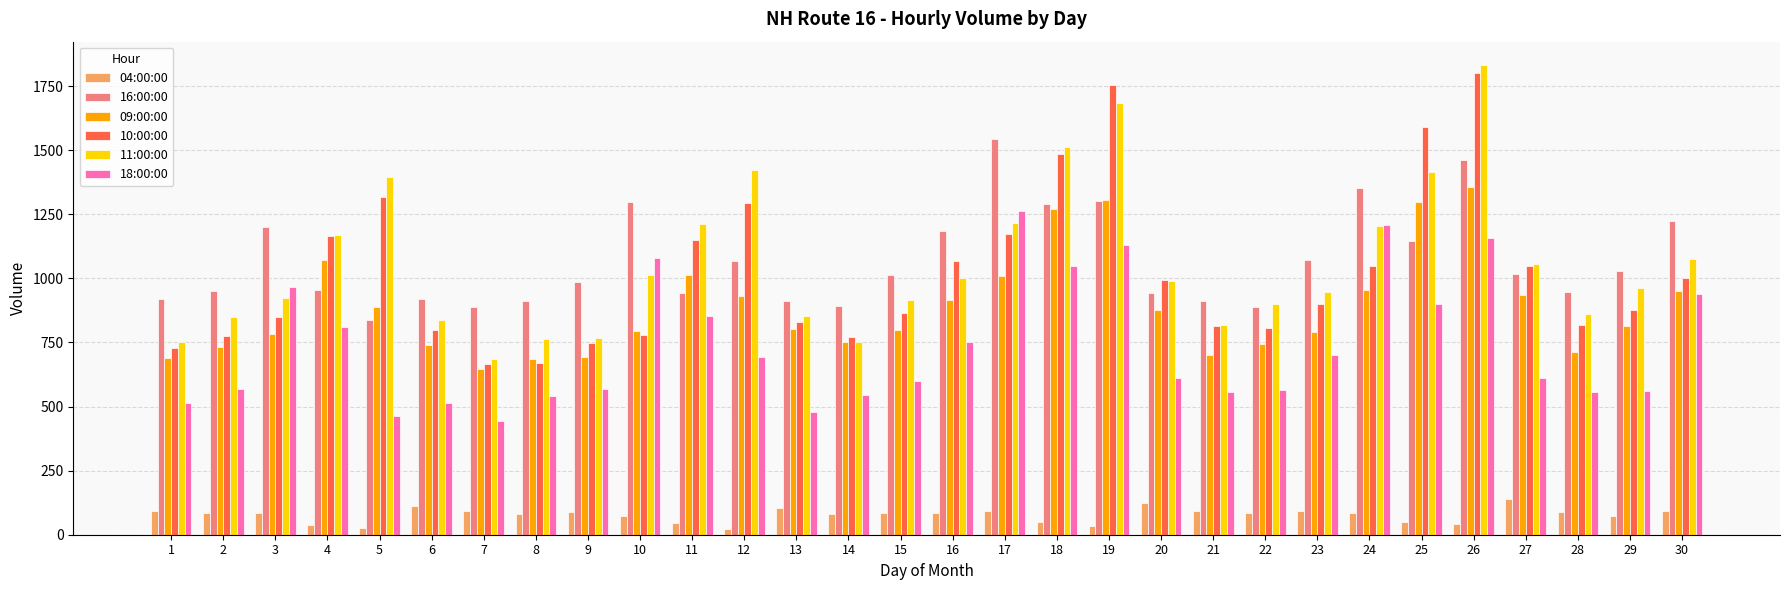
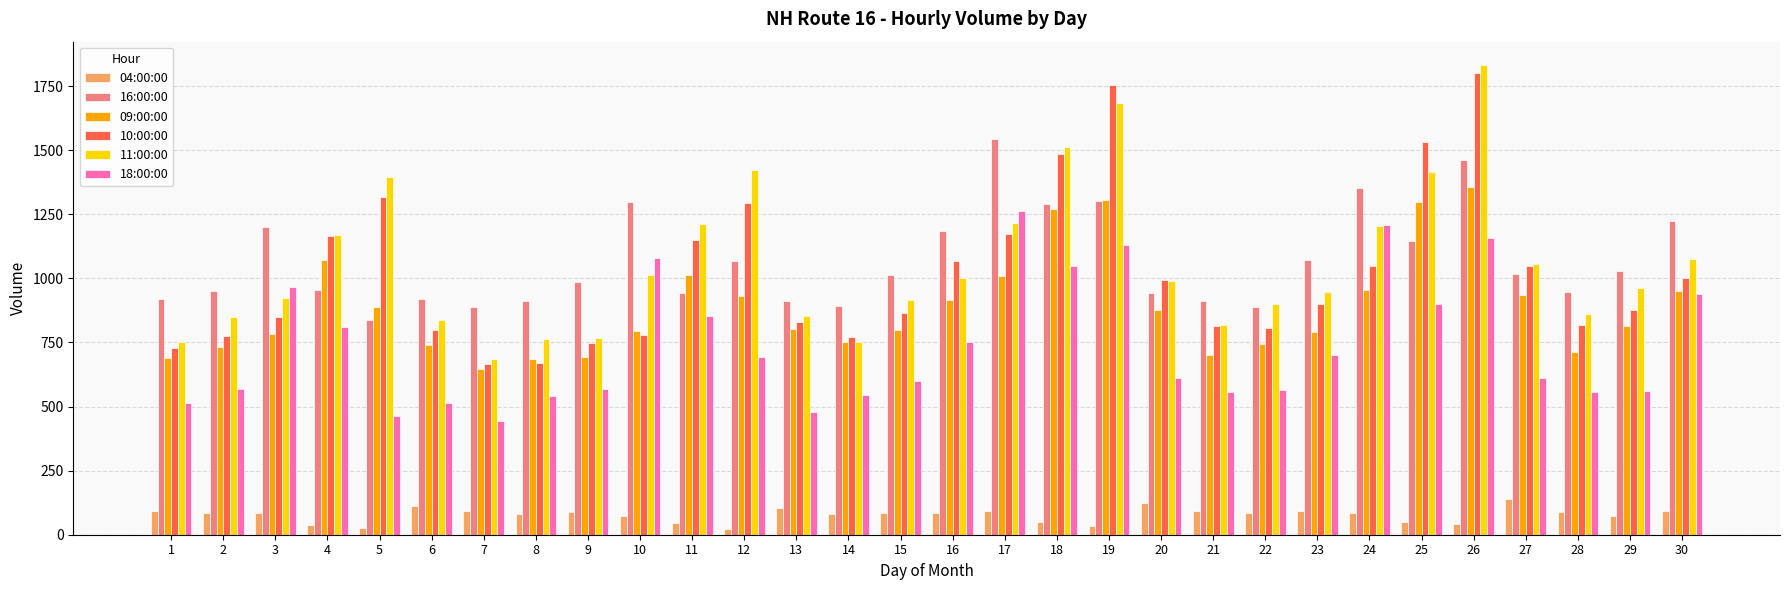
10:00:00, 25: 1590 -> 1530
